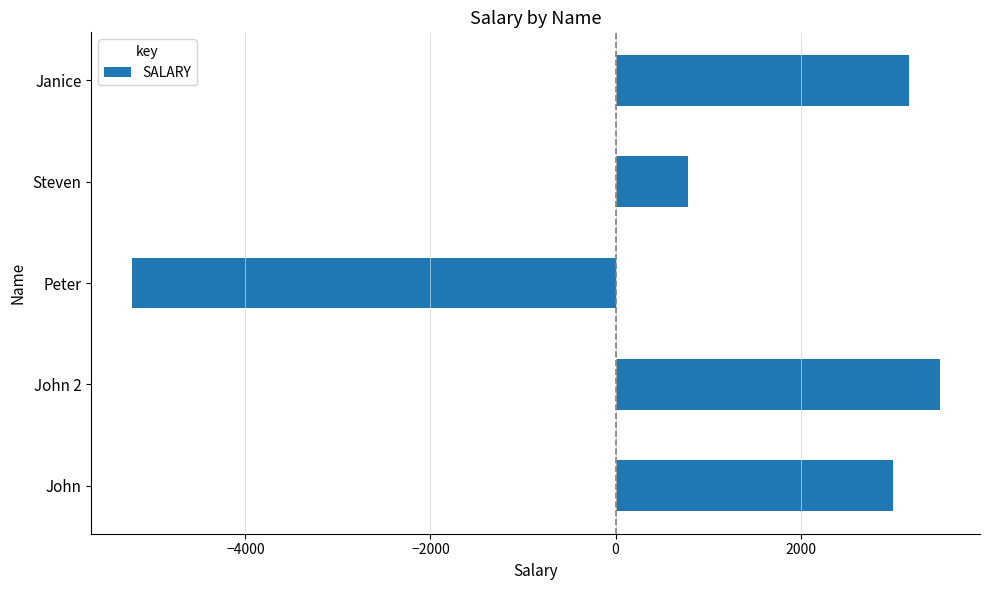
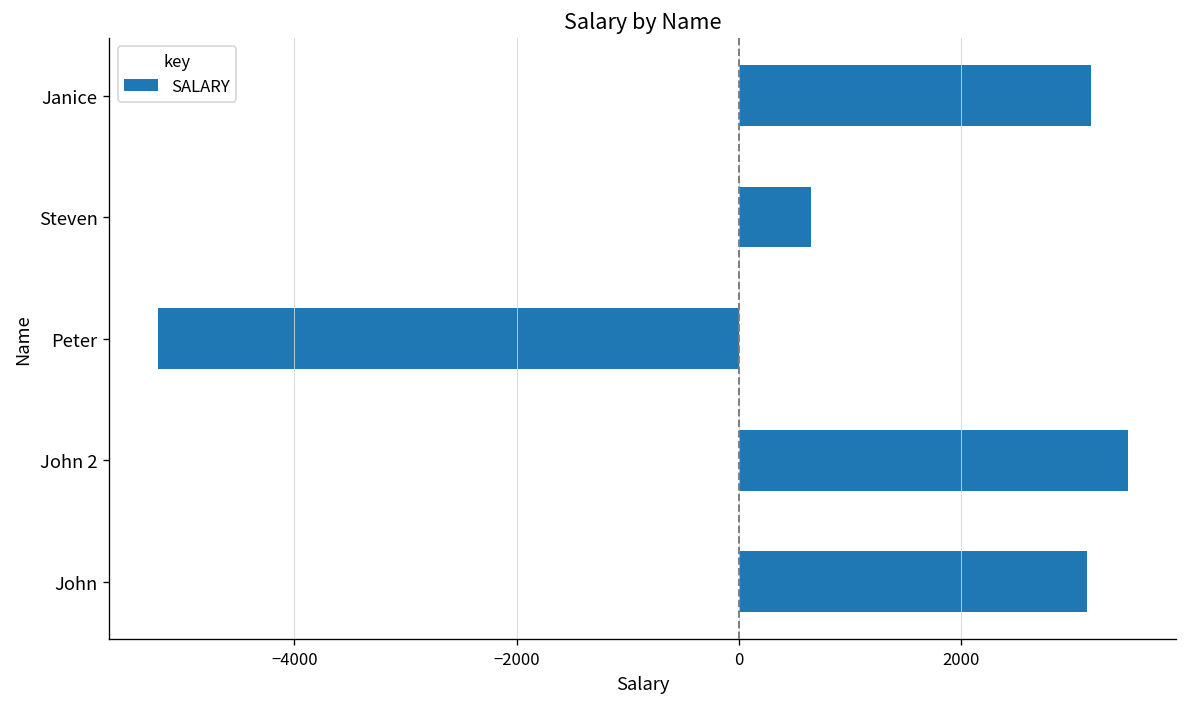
Steven: 800 -> 700
John: 3000 -> 3100
